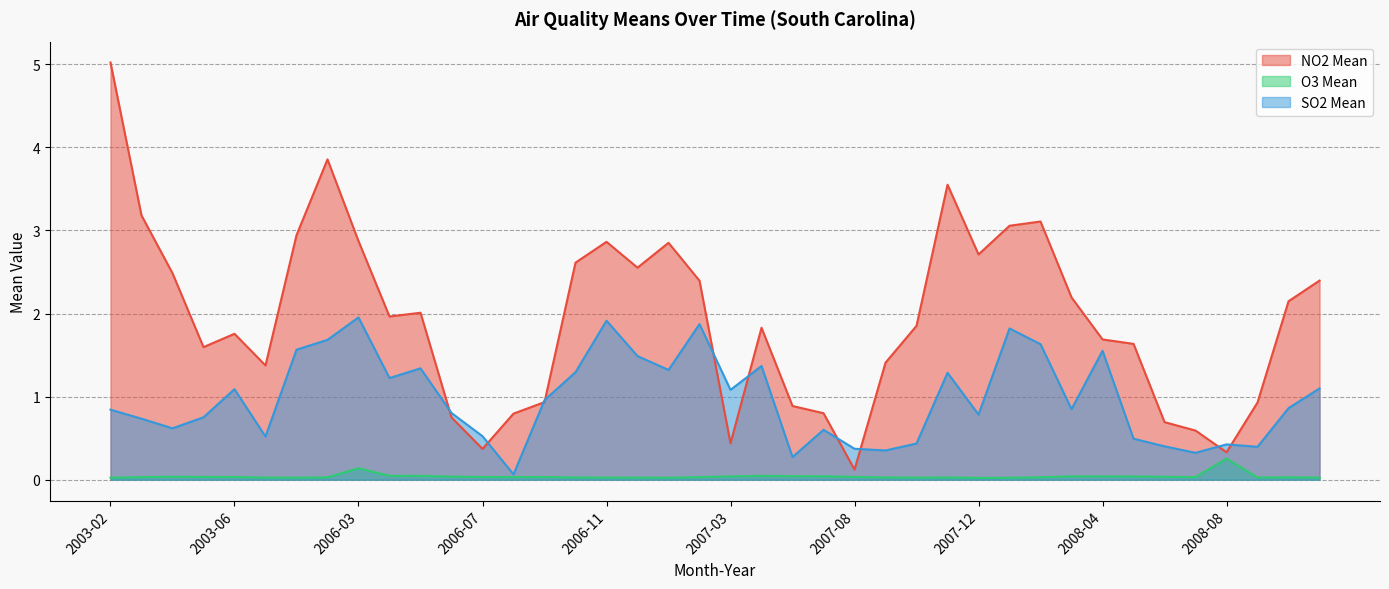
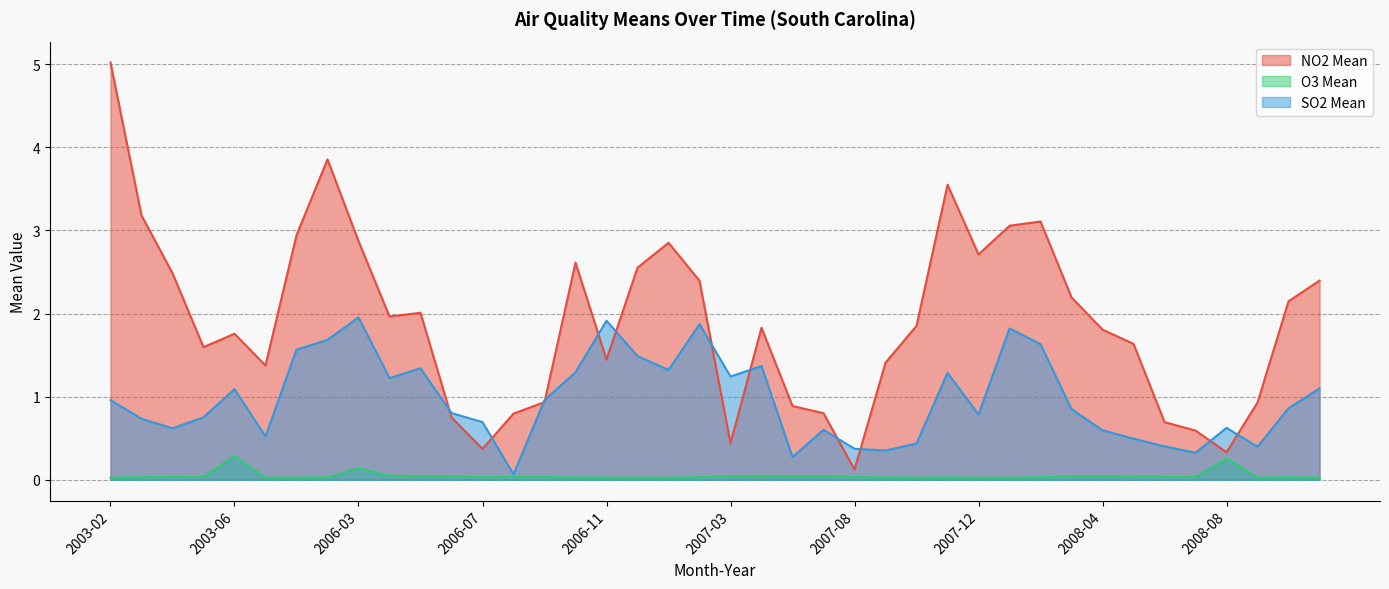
SO2 Mean, 2003-02: 0.8 -> 1.0
O3 Mean, 2003-06: 0.0 -> 0.3
SO2 Mean, 2006-07: 0.5 -> 0.7
NO2 Mean, 2006-11: 2.9 -> 1.4
SO2 Mean, 2007-03: 1.1 -> 1.2
NO2 Mean, 2008-04: 1.7 -> 1.8
SO2 Mean, 2008-04: 1.6 -> 0.6
SO2 Mean, 2008-08: 0.4 -> 0.6
